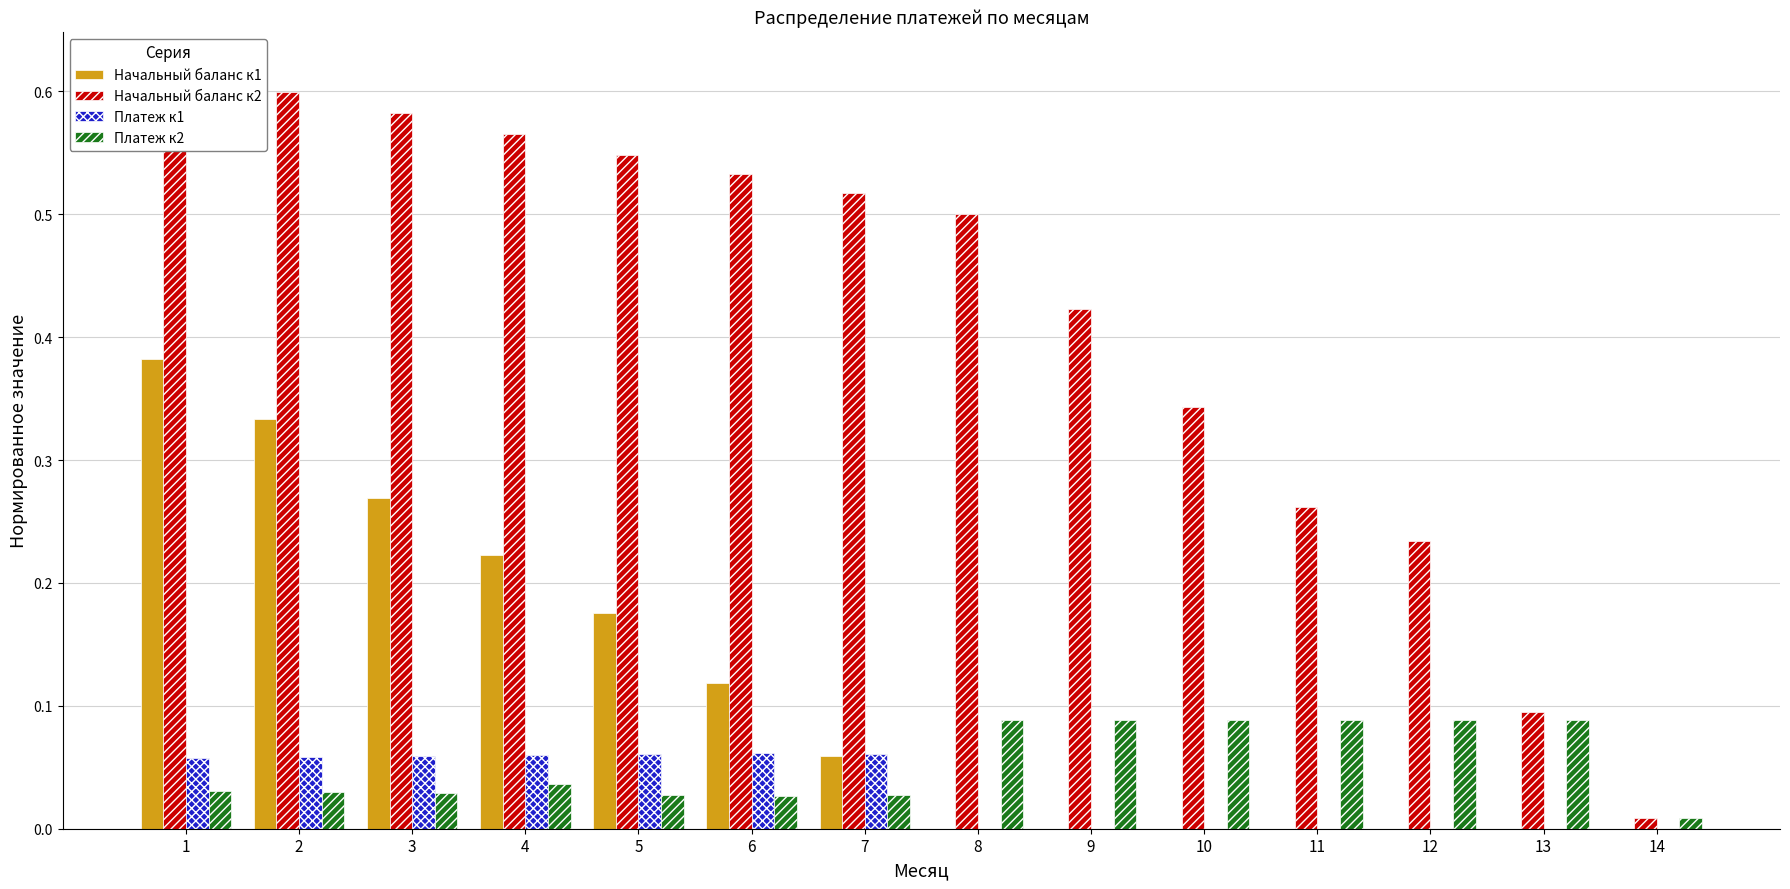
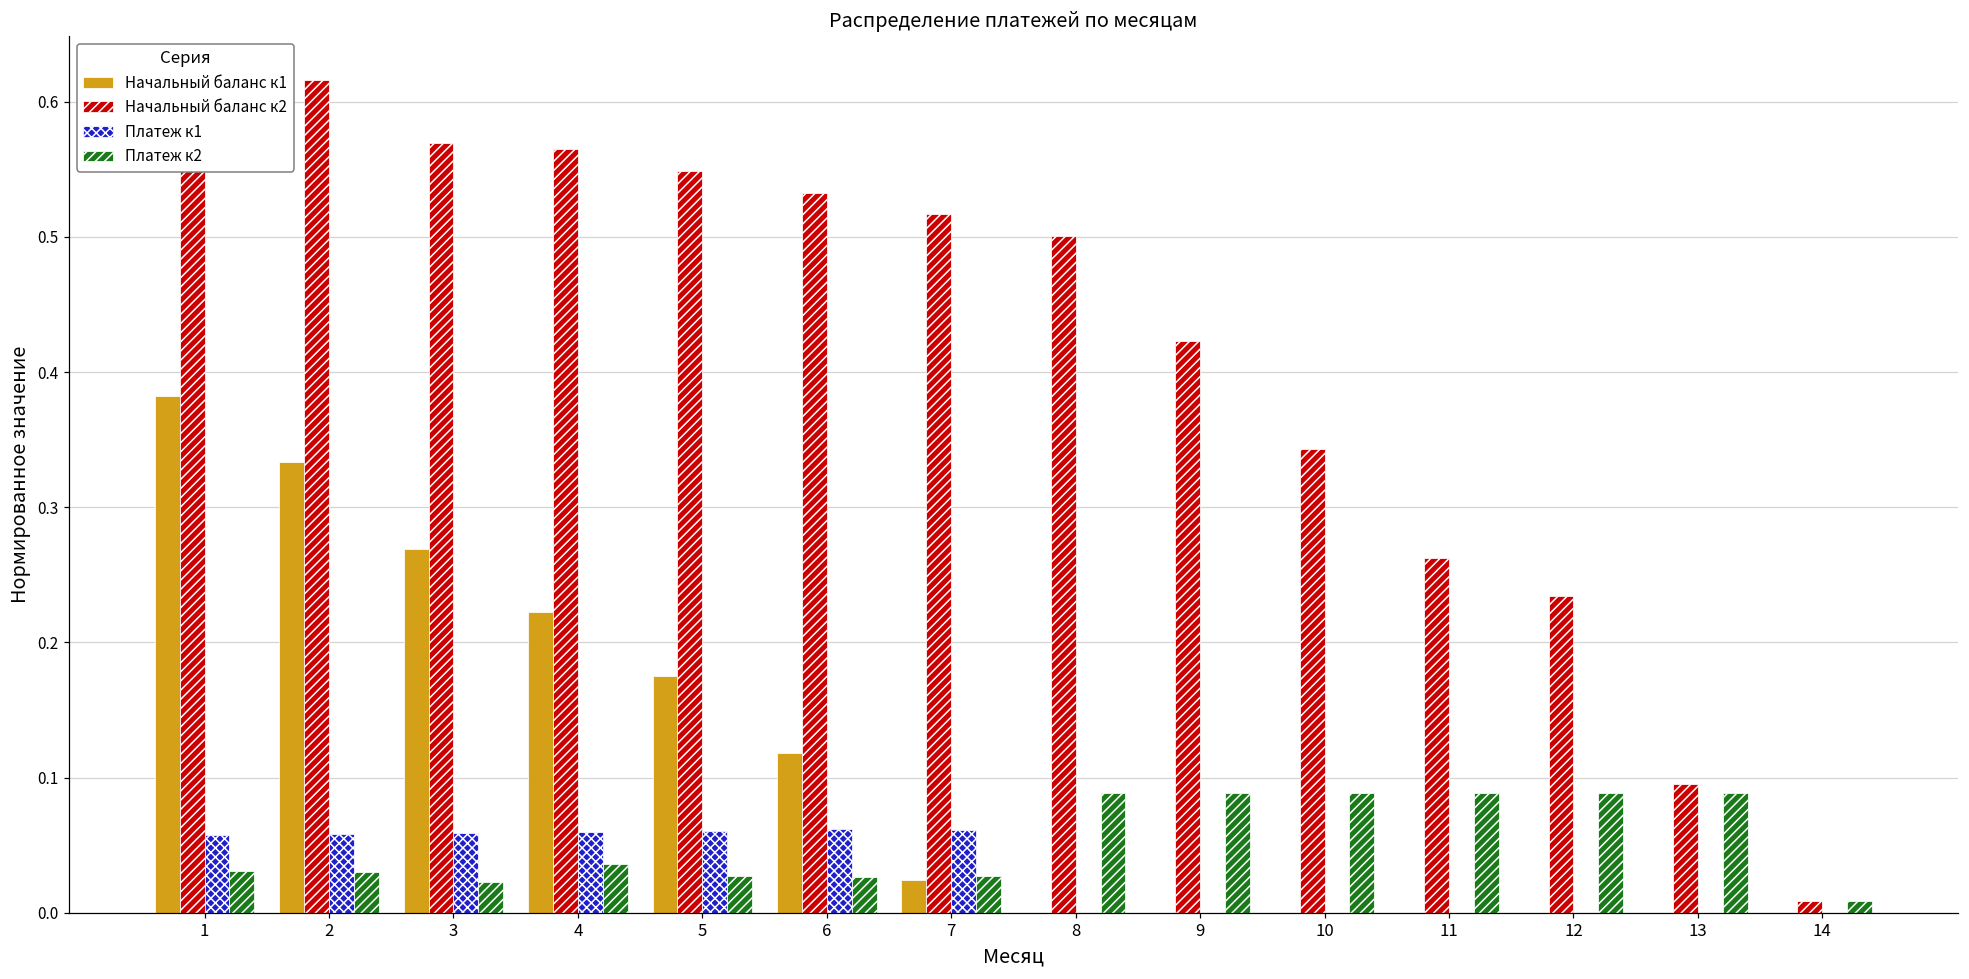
Начальный баланс к2, 2: 0.600 -> 0.616
Начальный баланс к2, 3: 0.582 -> 0.569
Платеж к2, 3: 0.029 -> 0.022
Начальный баланс к1, 7: 0.059 -> 0.024
